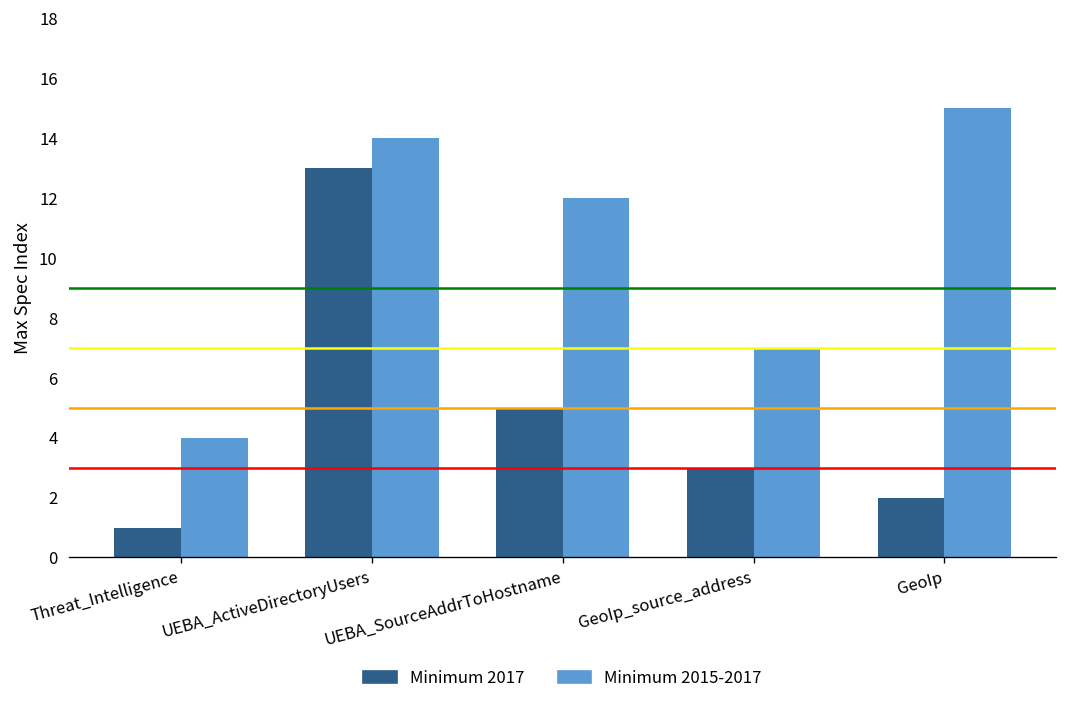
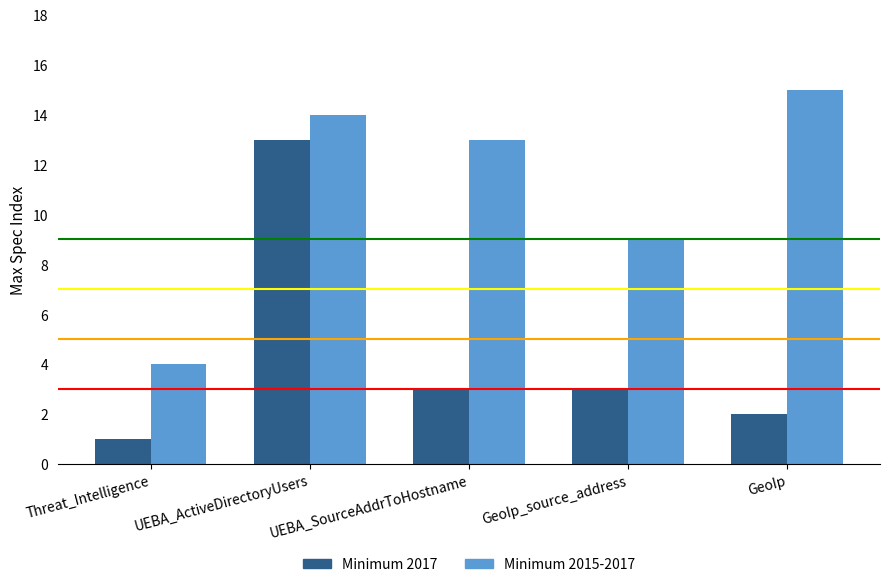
Minimum 2017, UEBA_SourceAddrToHostname: 5 -> 3
Minimum 2015-2017, UEBA_SourceAddrToHostname: 12 -> 13
Minimum 2015-2017, GeoIp_source_address: 7 -> 9
